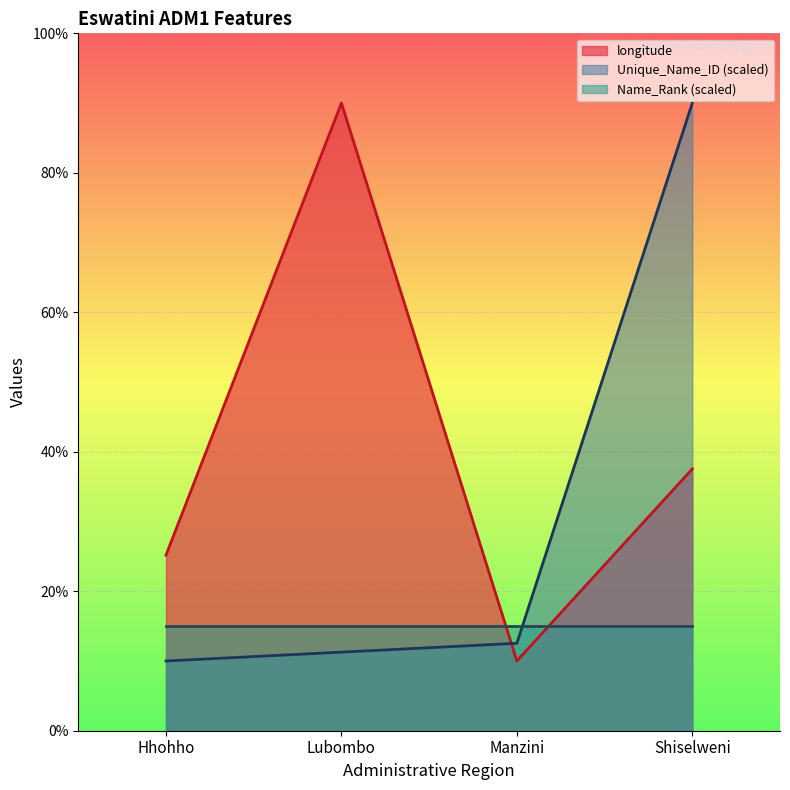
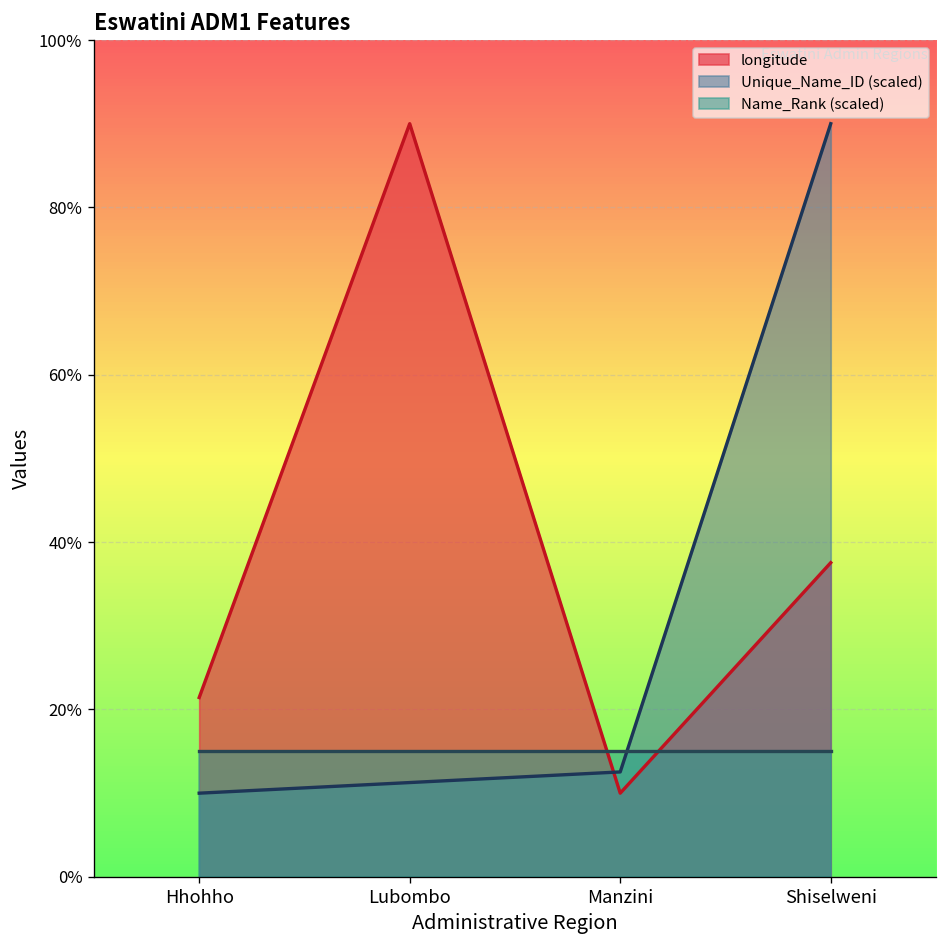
longitude, Hhohho: 25% -> 21%
